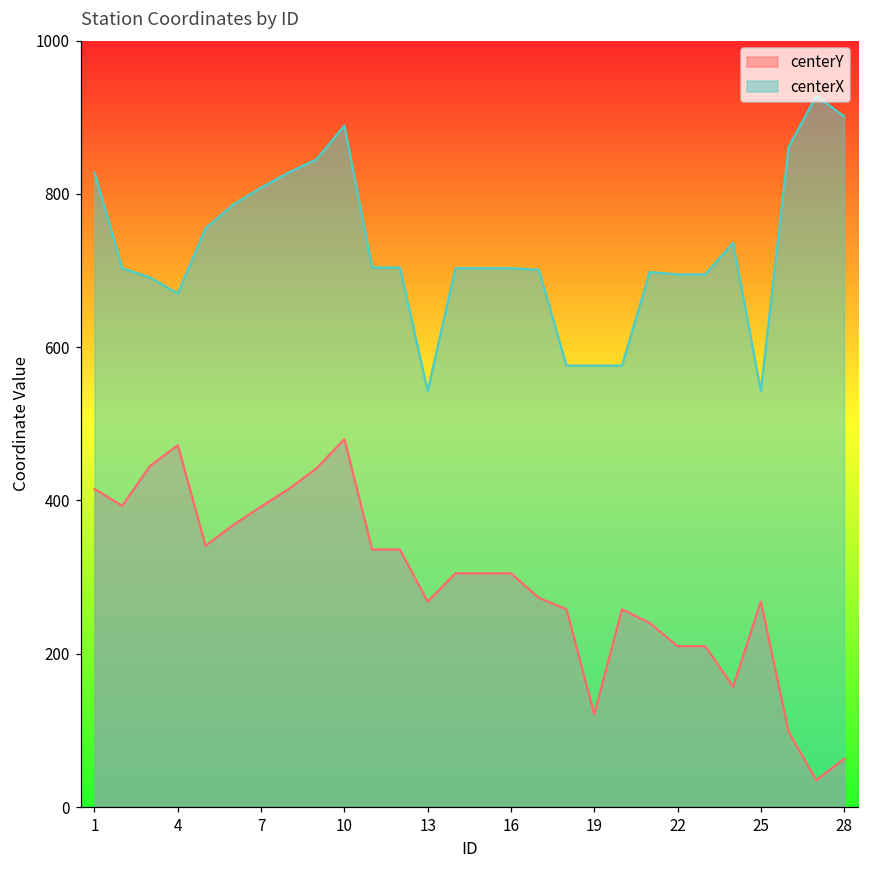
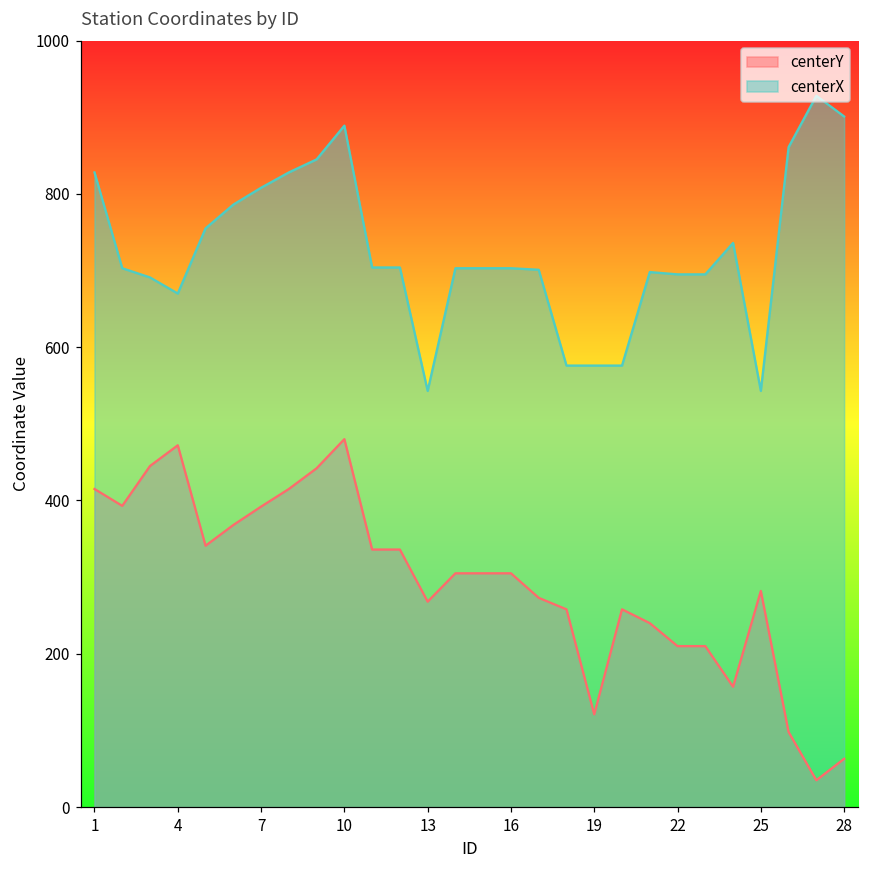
centerY, 25: 270 -> 280
